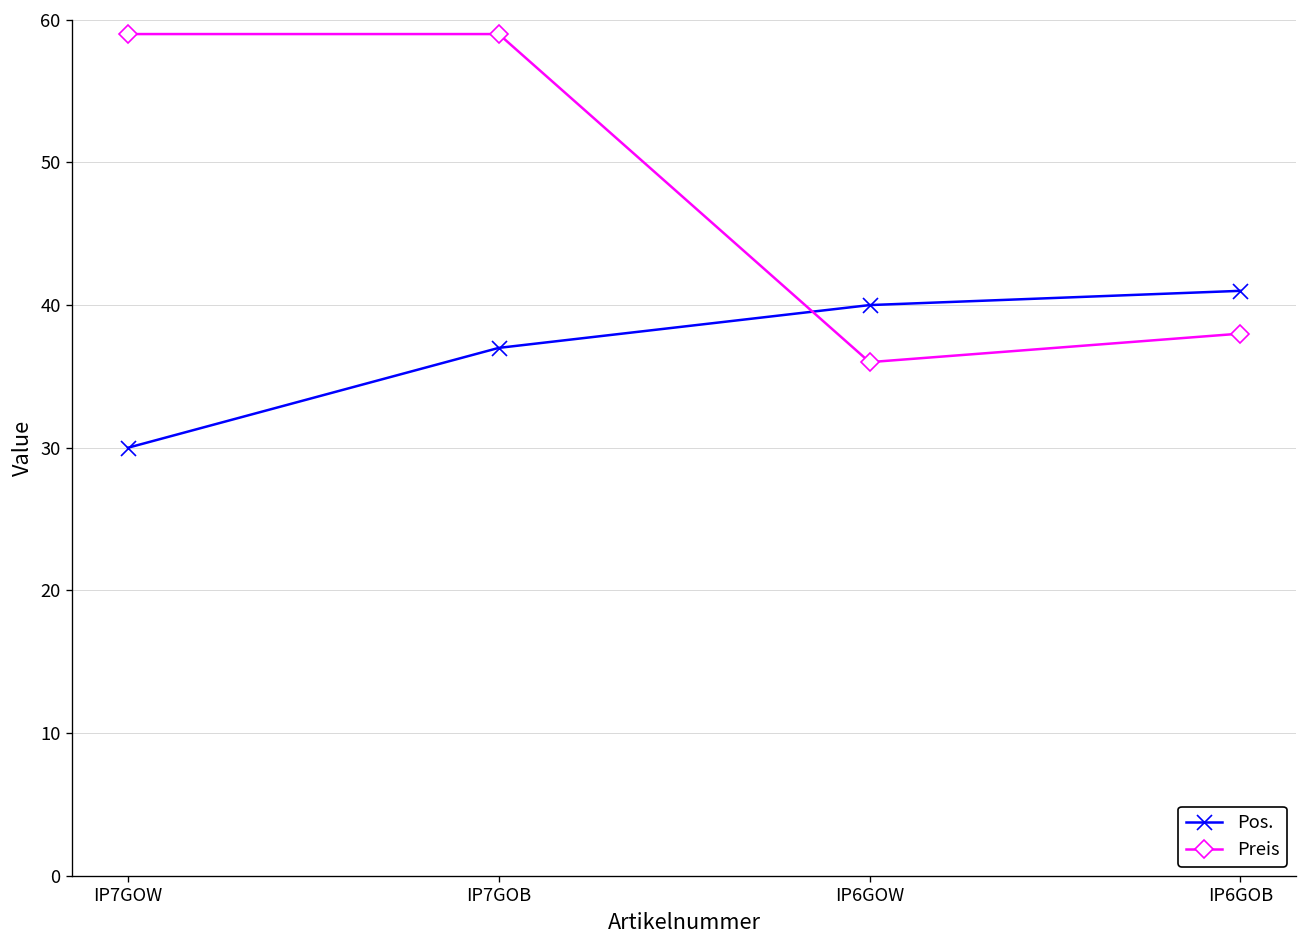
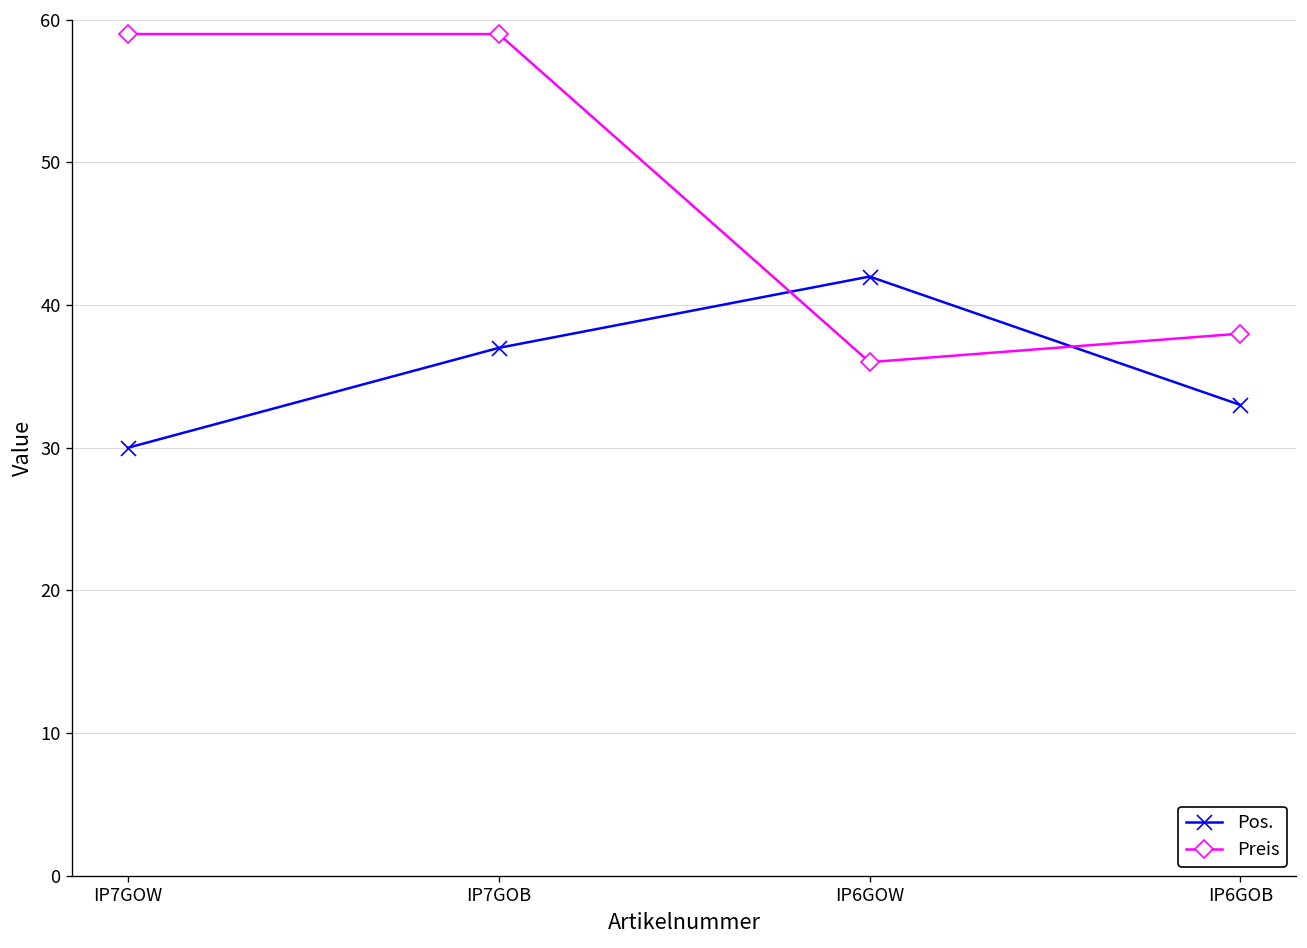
Pos., IP6GOW: 40 -> 42
Pos., IP6GOB: 41 -> 33
